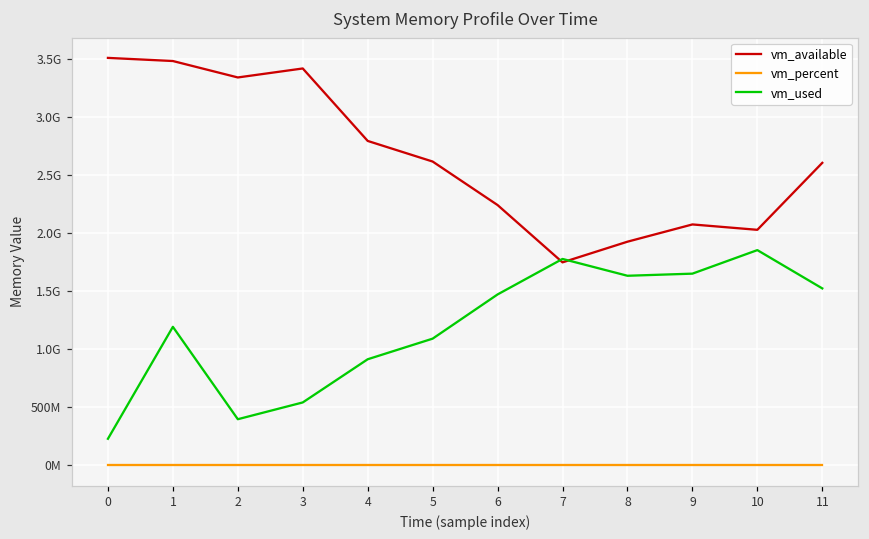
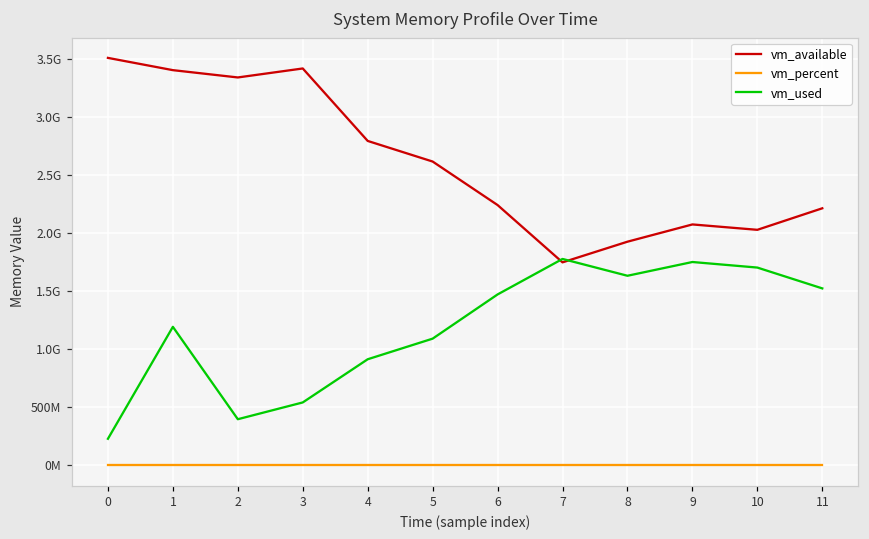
vm_available, 1: 3480000000 -> 3400000000
vm_used, 9: 1650000000 -> 1750000000
vm_used, 10: 1850000000 -> 1700000000
vm_available, 11: 2600000000 -> 2210000000
